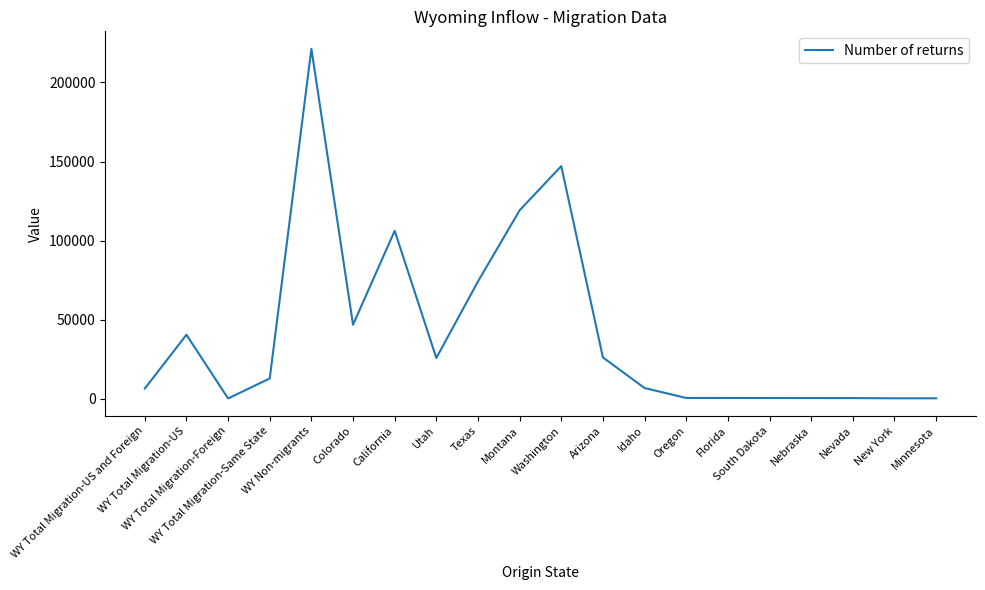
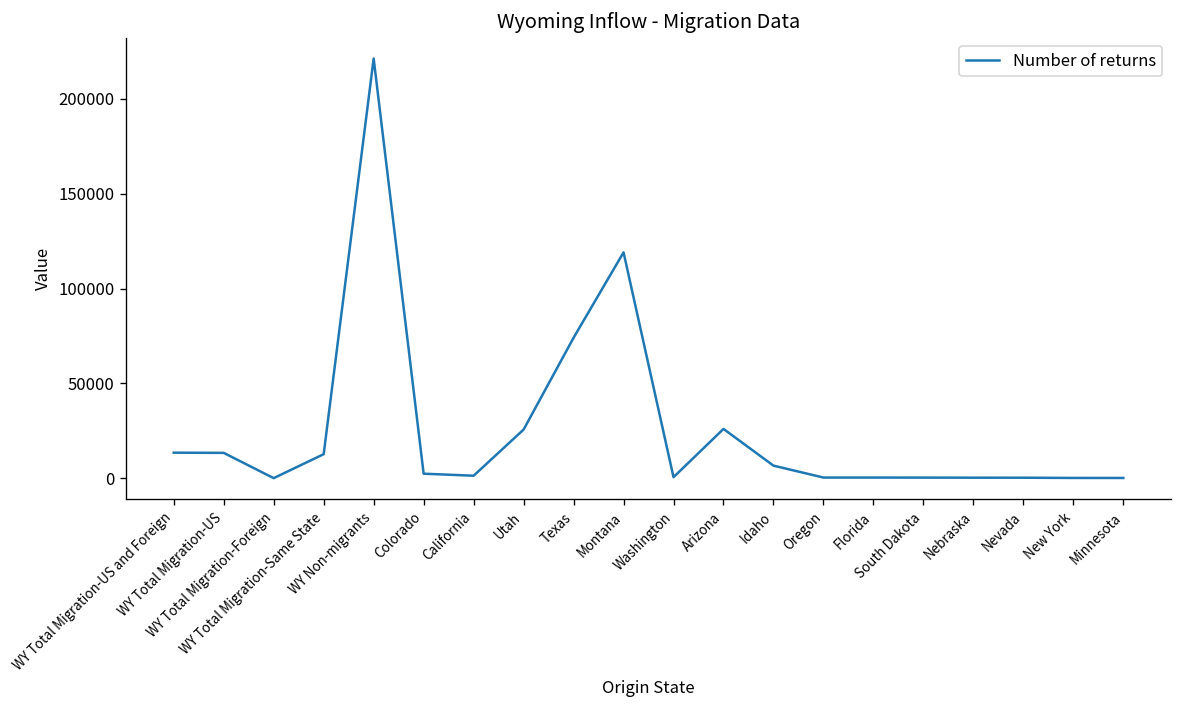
WY Total Migration-US and Foreign: 6000 -> 14000
WY Total Migration-US: 40000 -> 13000
Colorado: 47000 -> 2000
California: 106000 -> 1000
Washington: 147000 -> 1000
